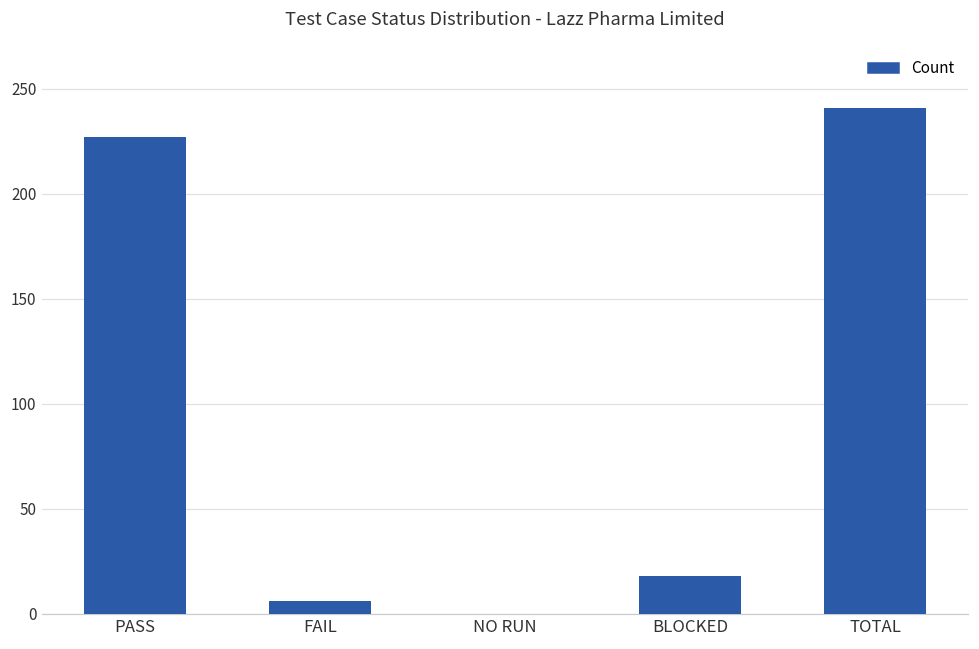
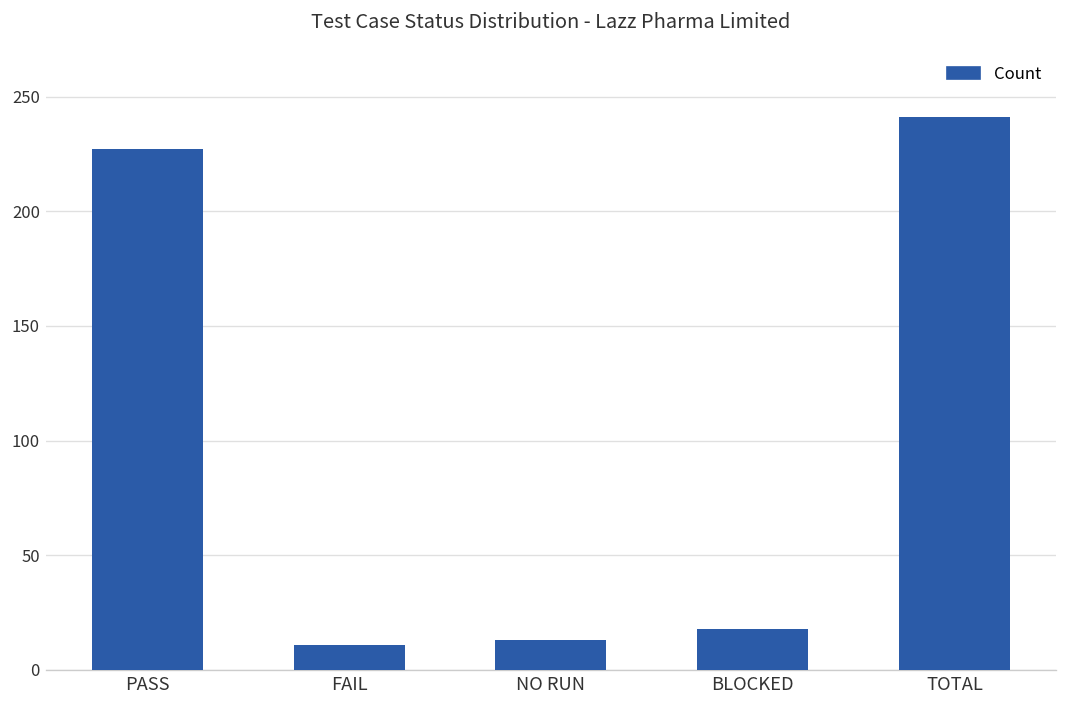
FAIL: 6 -> 11
NO RUN: 0 -> 13
